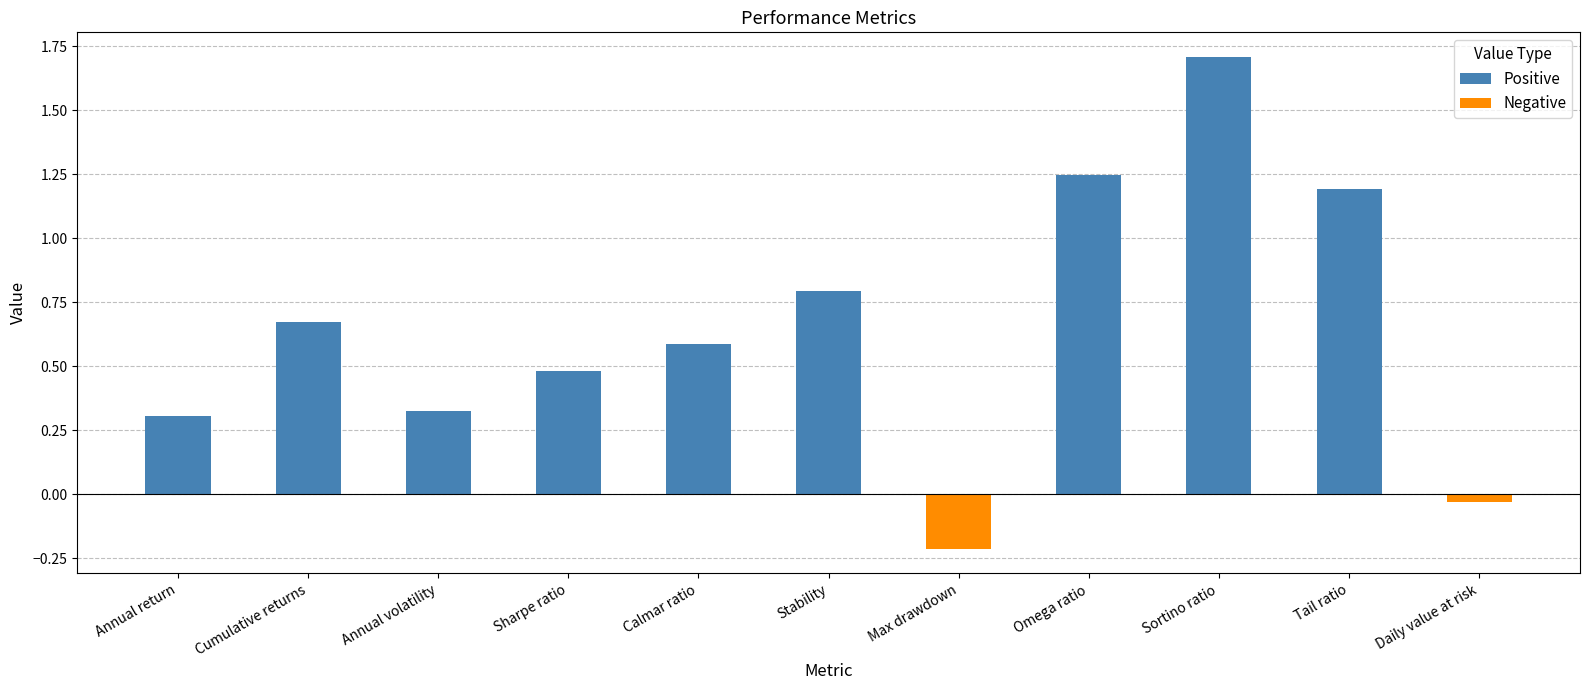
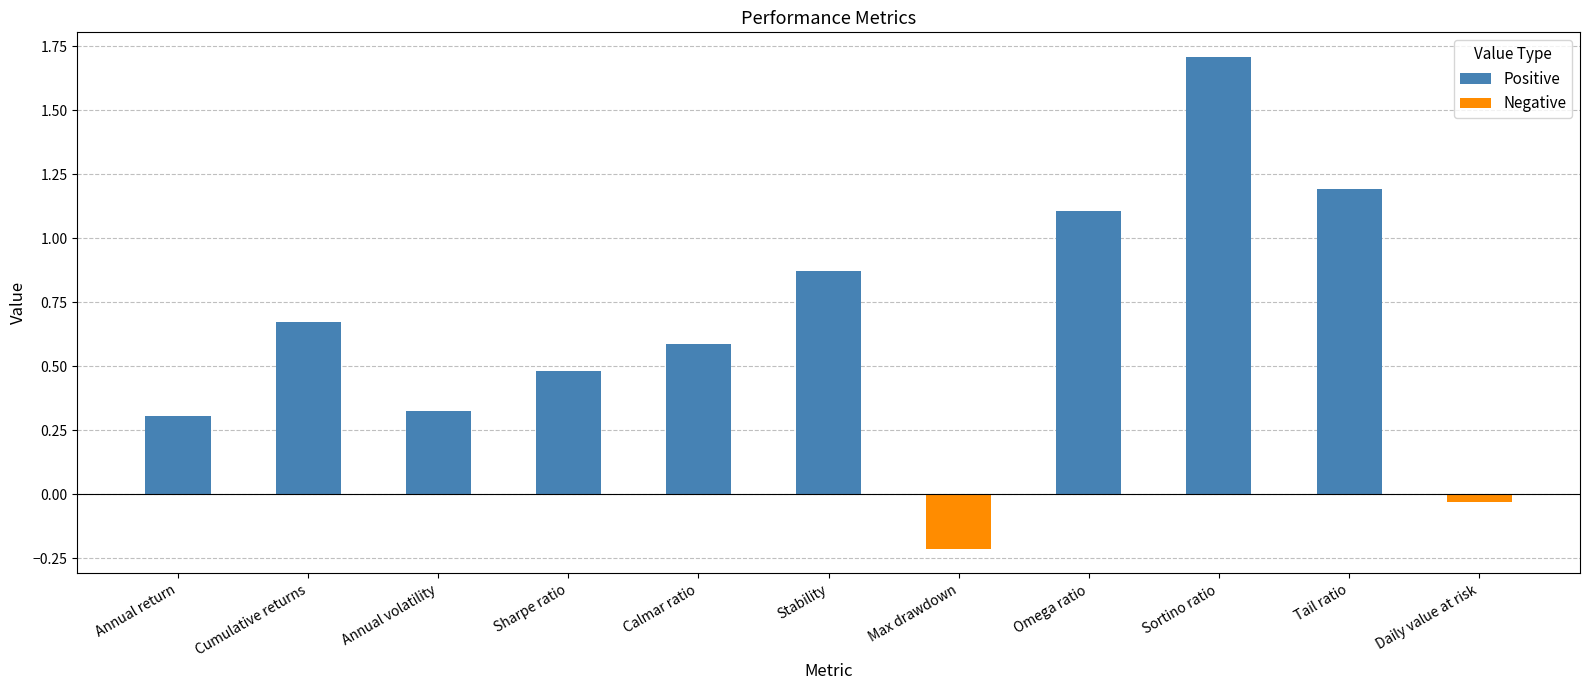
Stability: 0.80 -> 0.87
Omega ratio: 1.25 -> 1.11
